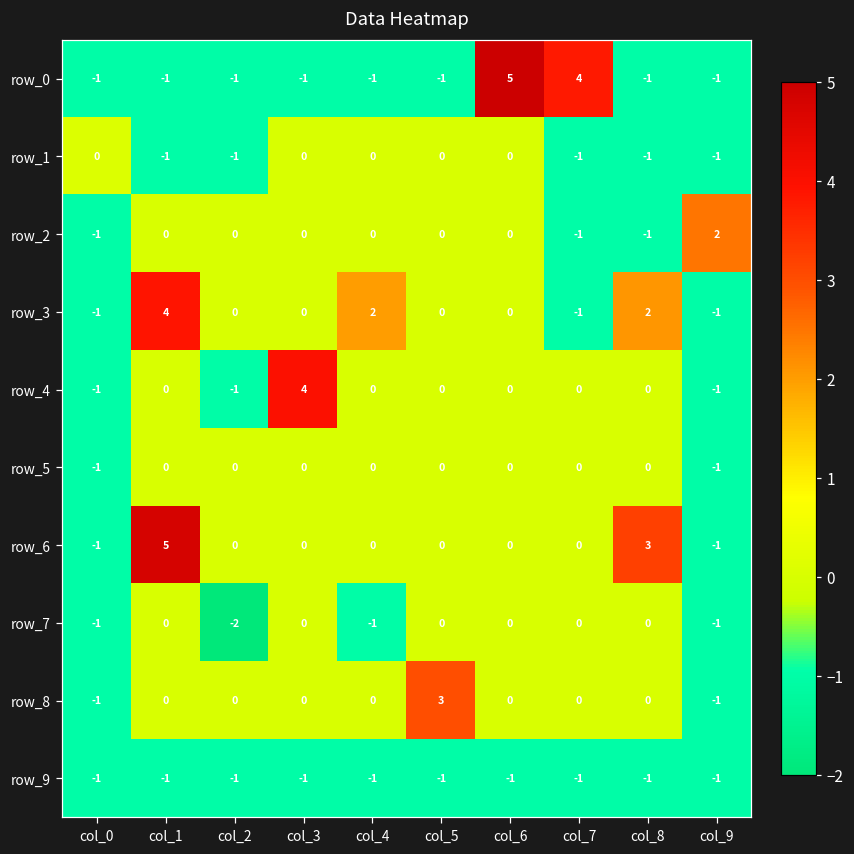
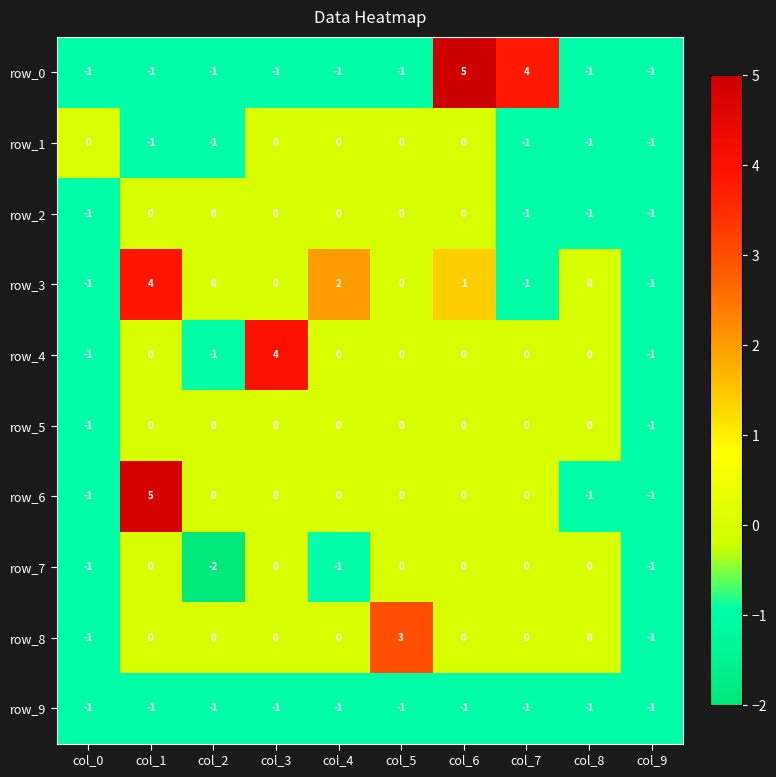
row_2, col_9: 2 -> -1
row_3, col_6: 0 -> 1
row_3, col_8: 2 -> 0
row_6, col_8: 3 -> -1
